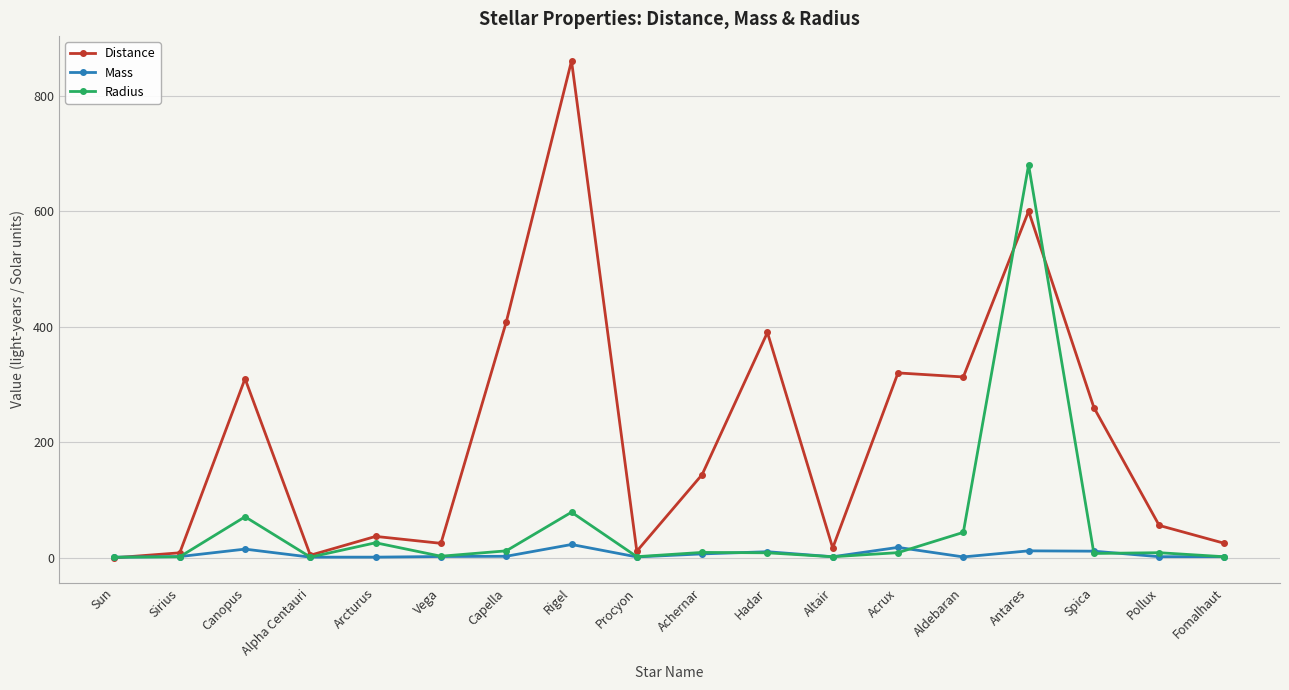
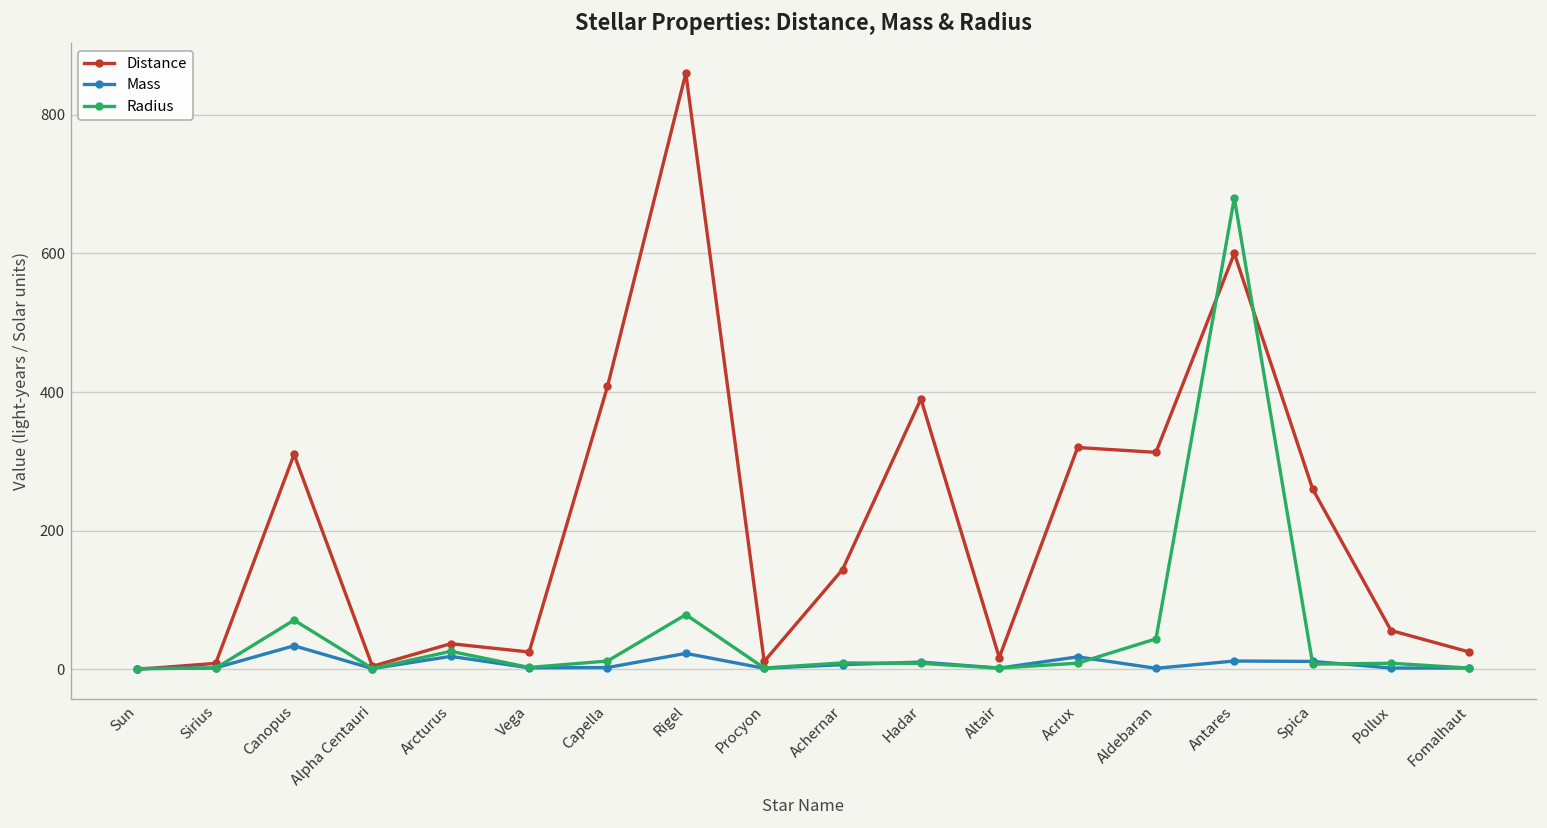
Mass, Canopus: 20 -> 30
Mass, Arcturus: 0 -> 20
